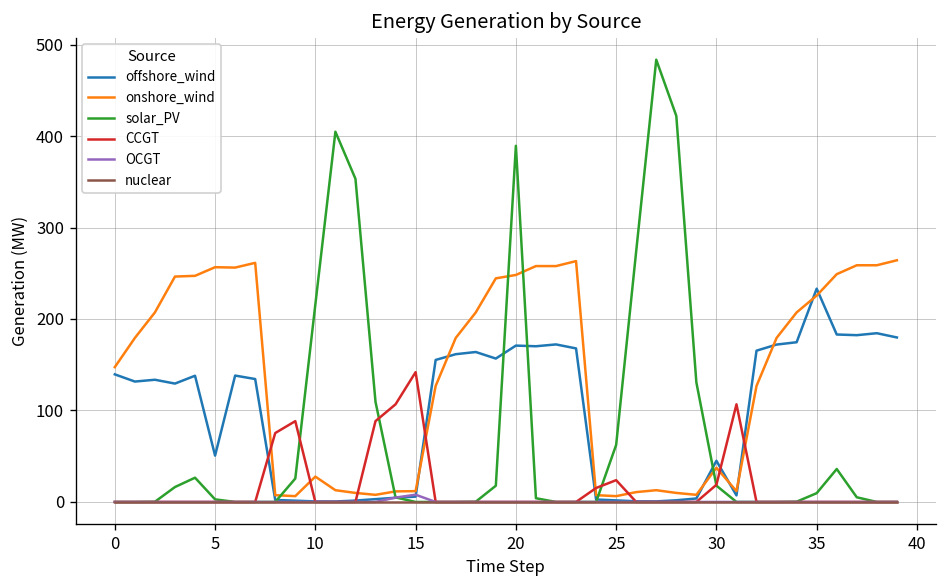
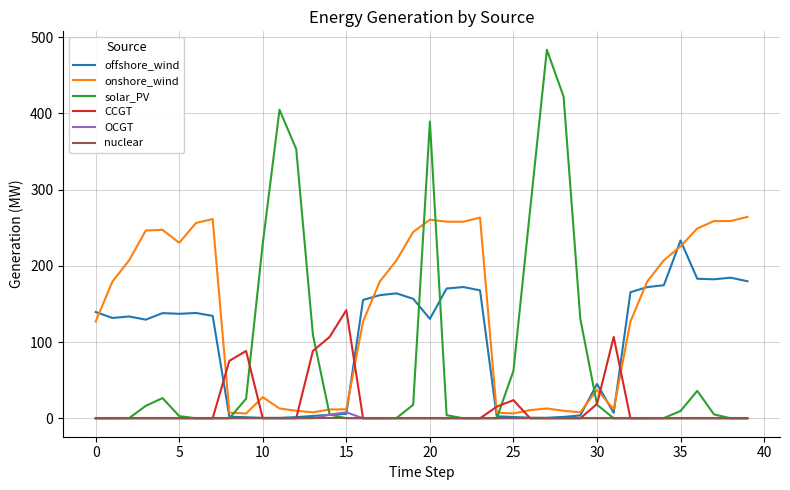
onshore_wind, 0: 150 -> 130
offshore_wind, 5: 50 -> 140
onshore_wind, 5: 260 -> 230
solar_PV, 10: 220 -> 230
offshore_wind, 20: 170 -> 130
onshore_wind, 20: 250 -> 260
